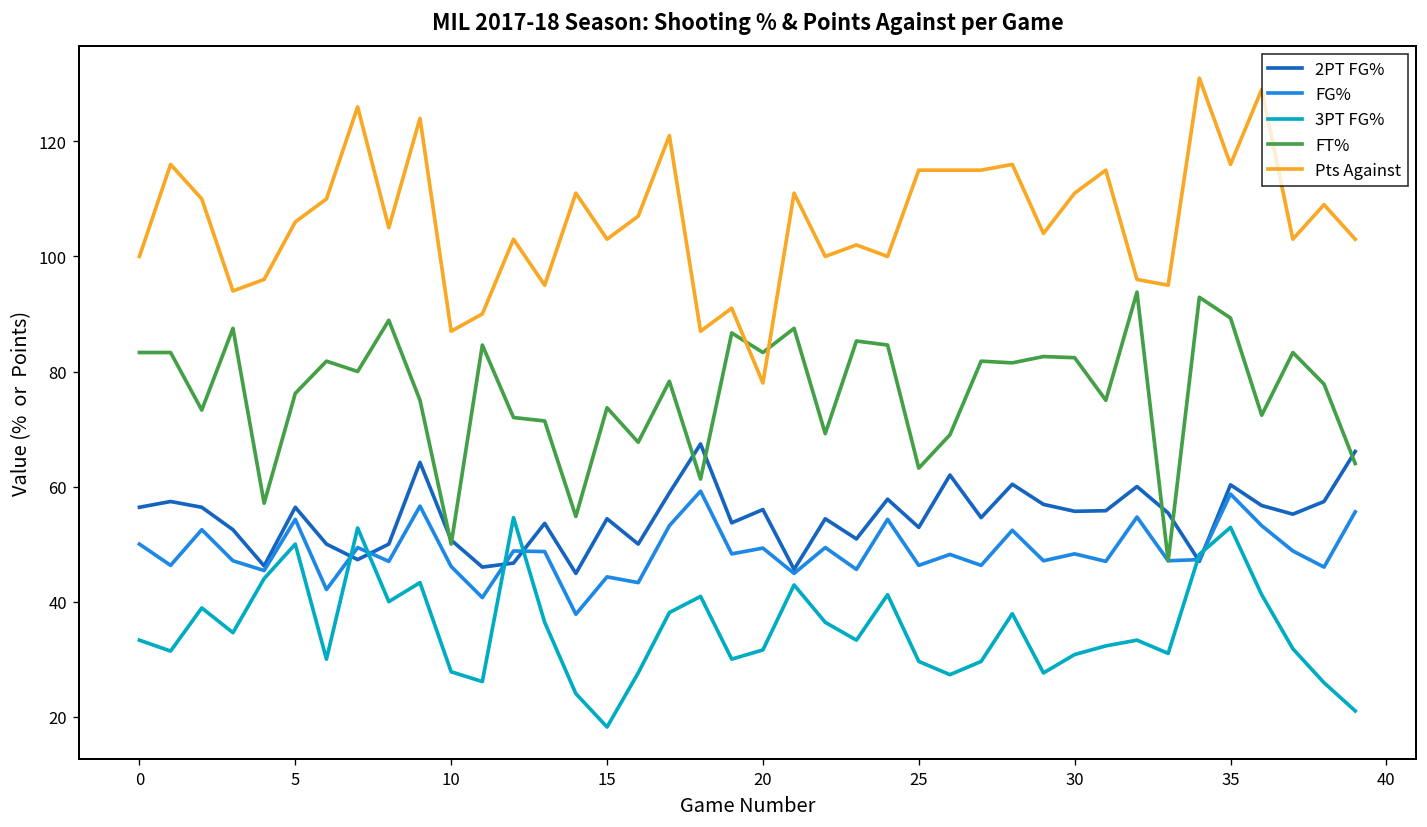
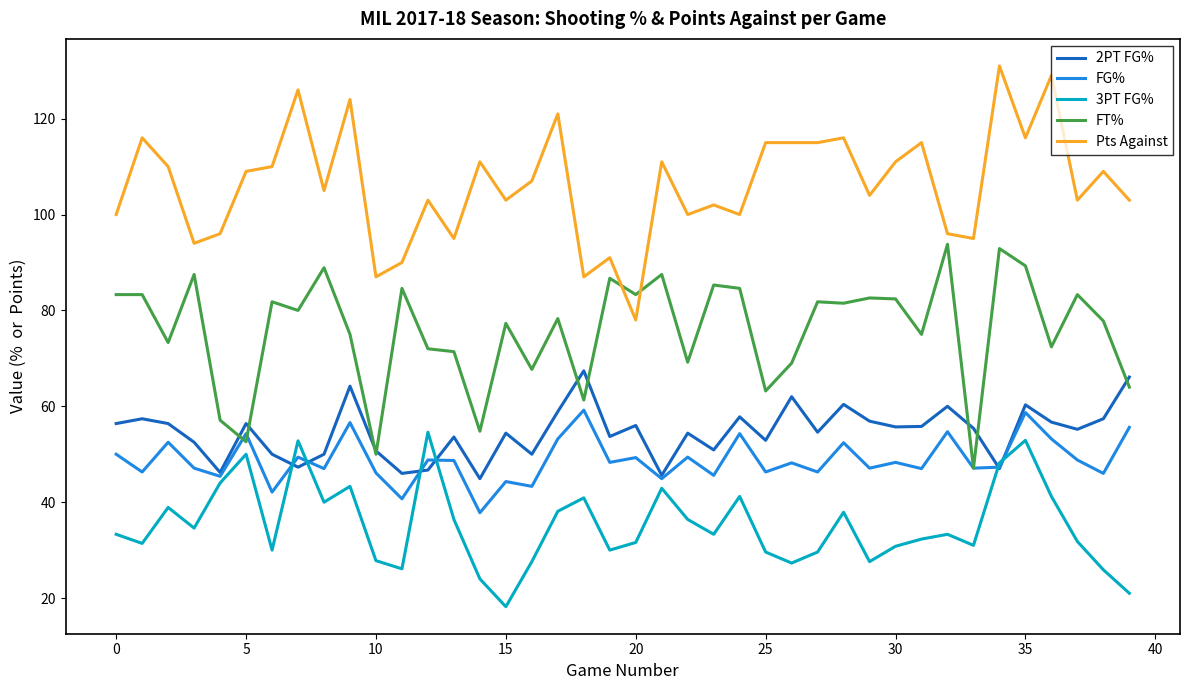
FT%, 5: 76 -> 53
Pts Against, 5: 106 -> 109
FT%, 15: 74 -> 77
